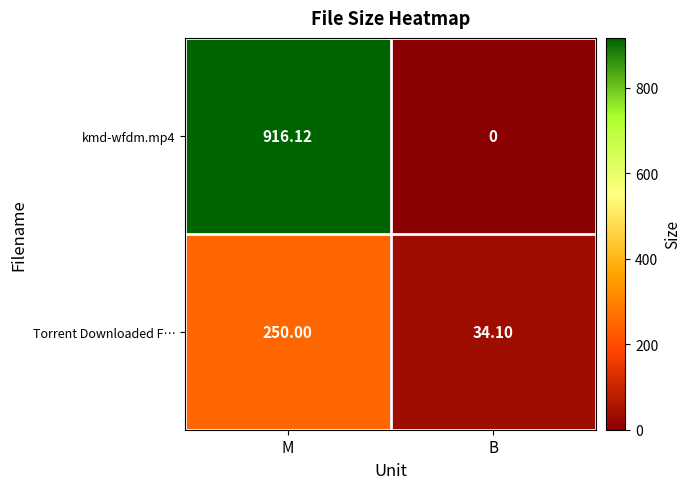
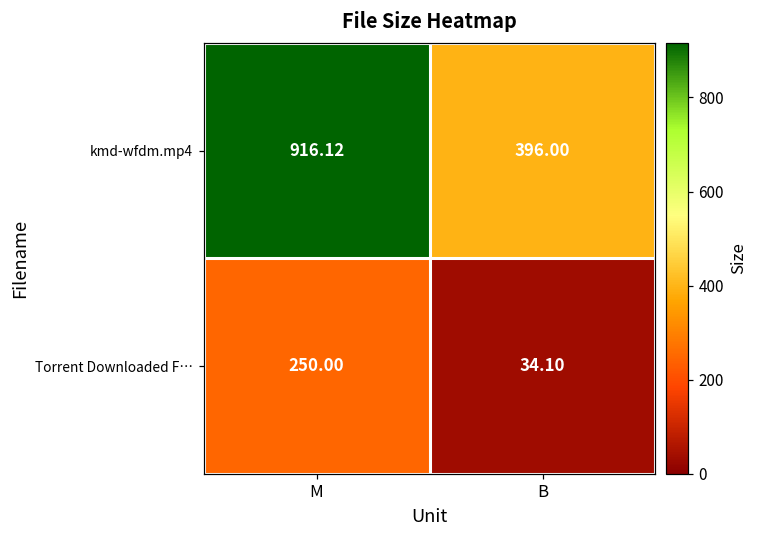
kmd-wfdm.mp4, B: 0 -> 396.00
